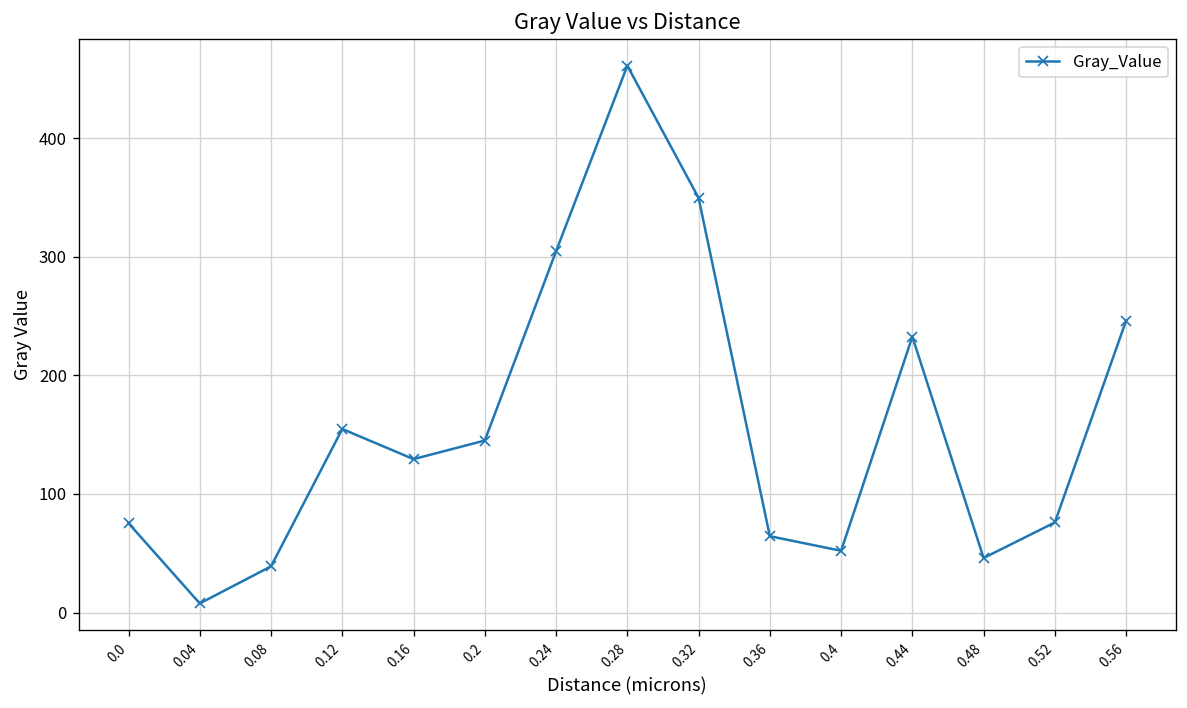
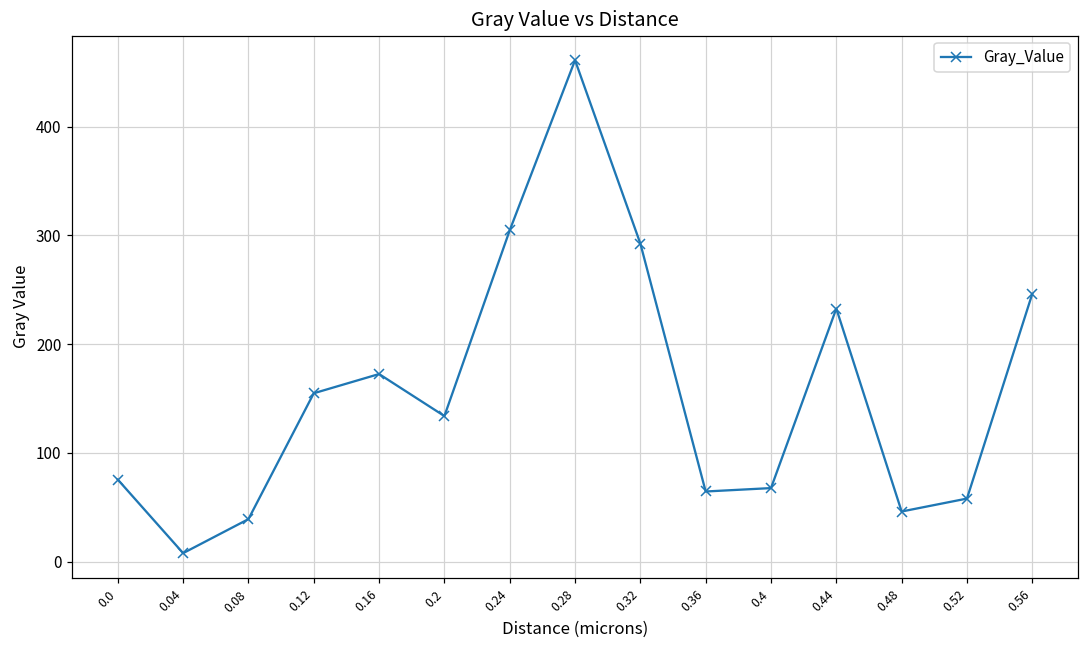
0.16: 130 -> 170
0.2: 150 -> 130
0.32: 350 -> 290
0.4: 50 -> 70
0.52: 80 -> 60
